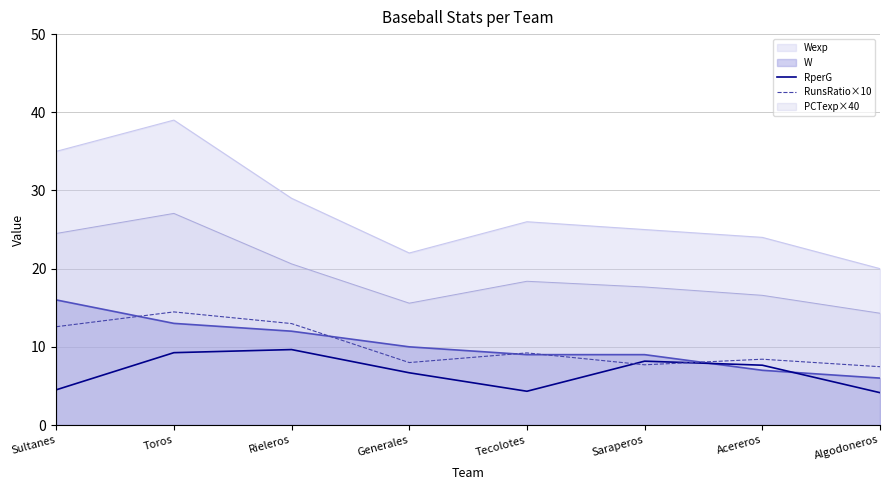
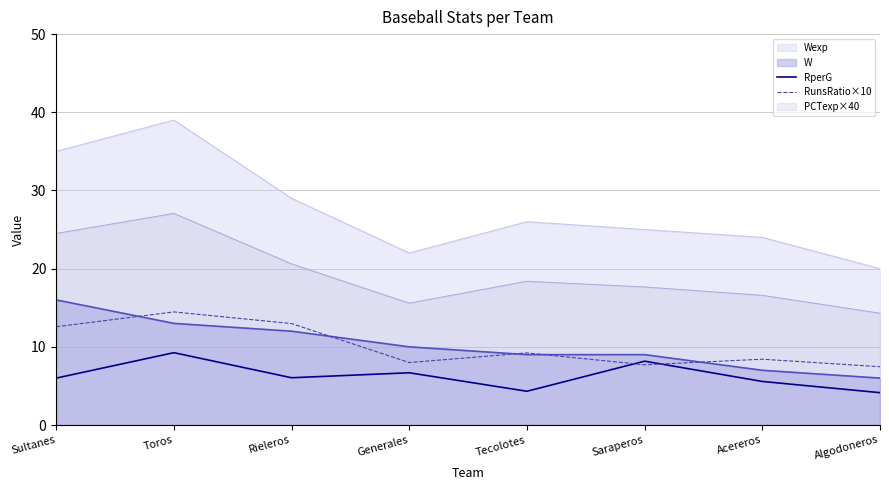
RperG, Sultanes: 5 -> 6
RperG, Rieleros: 10 -> 6
RperG, Acereros: 8 -> 6
